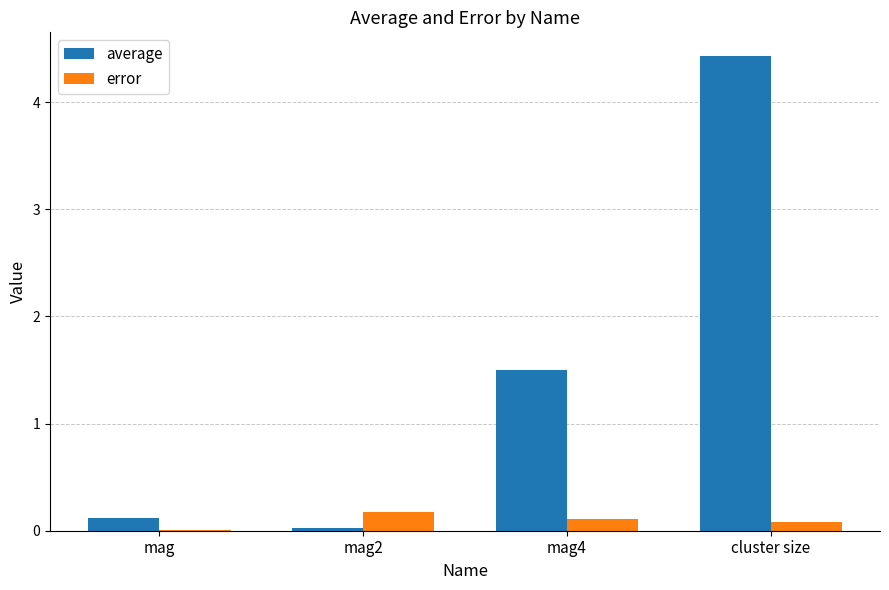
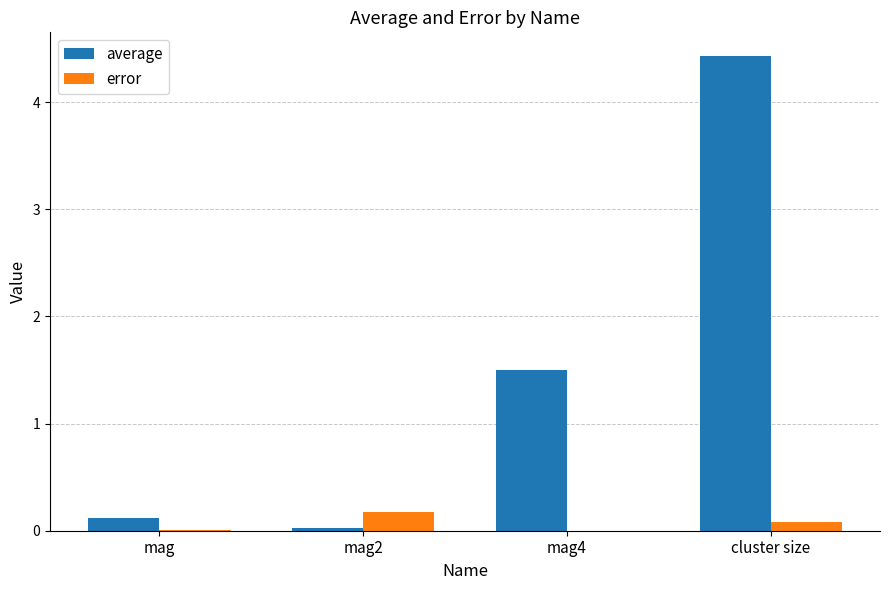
error, mag4: 0.11 -> 0.00
